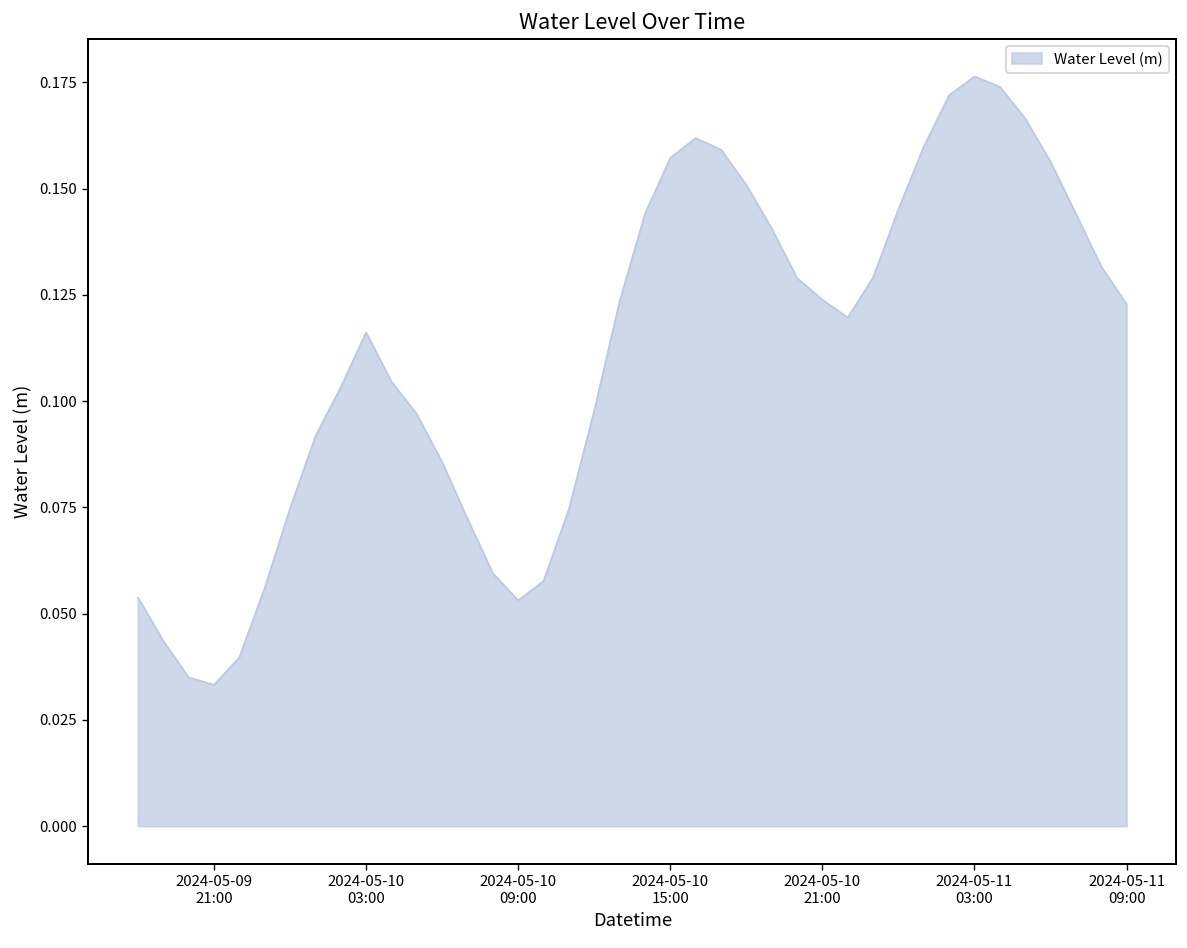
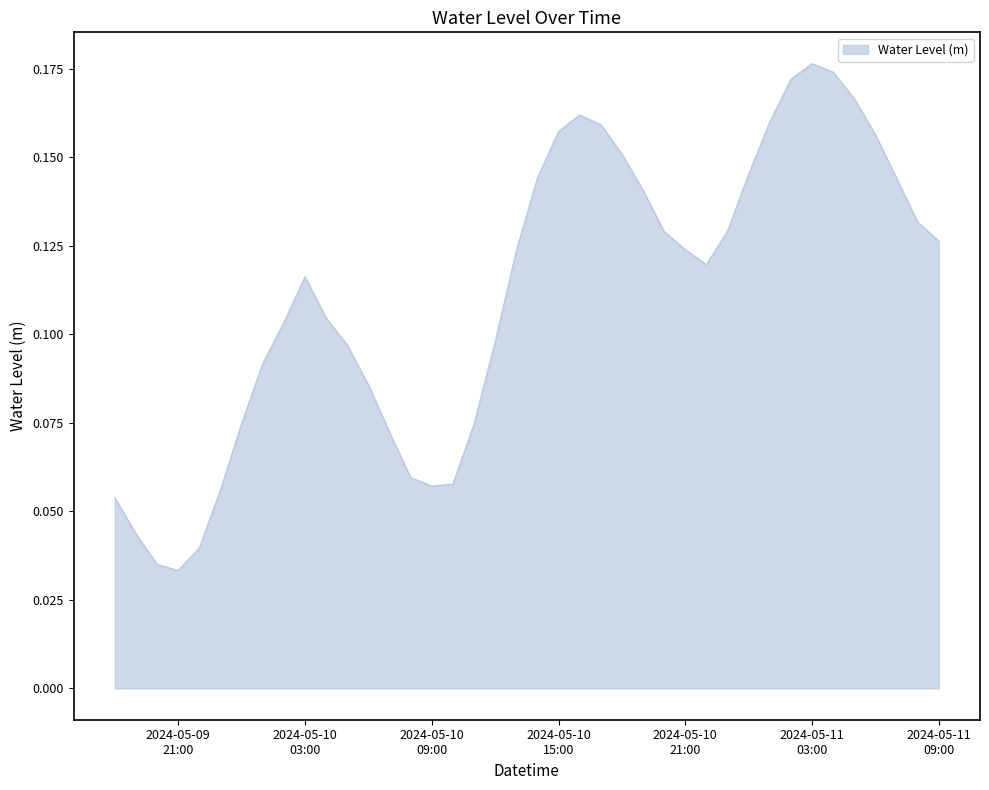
2024-05-10 09:00: 0.053 -> 0.057
2024-05-11 09:00: 0.123 -> 0.126
